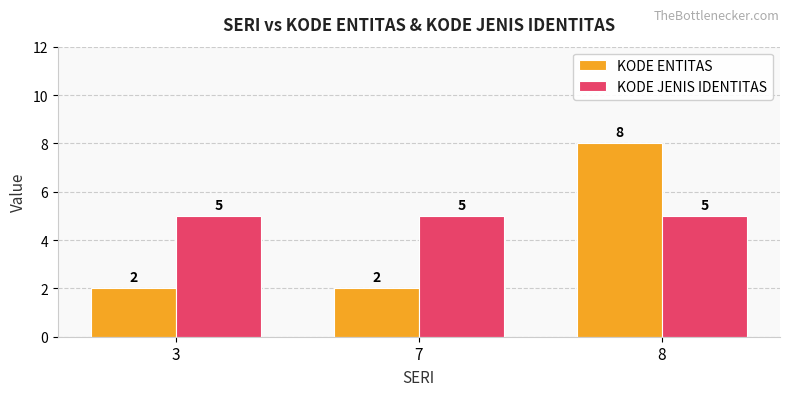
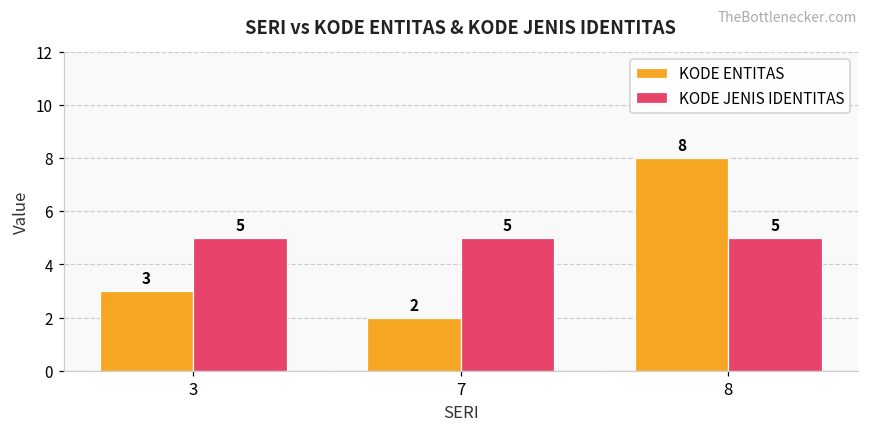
KODE ENTITAS, 3: 2 -> 3
